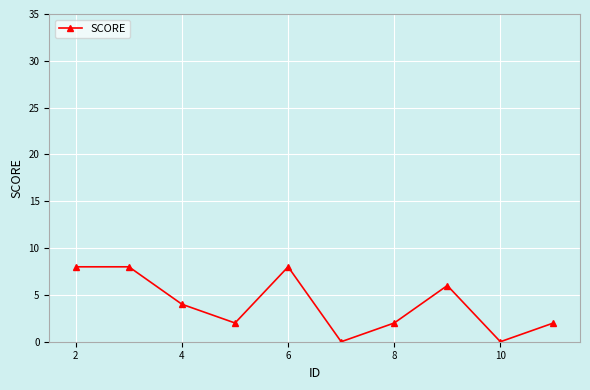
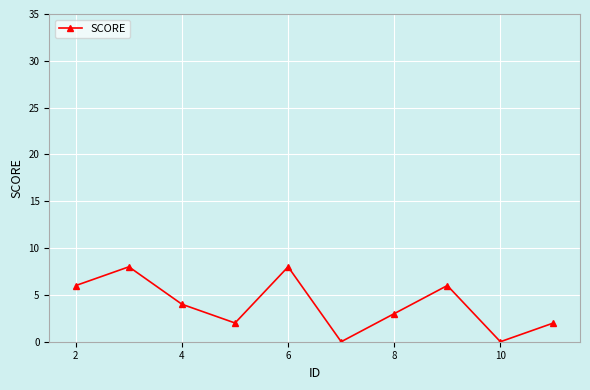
2: 8 -> 6
8: 2 -> 3
